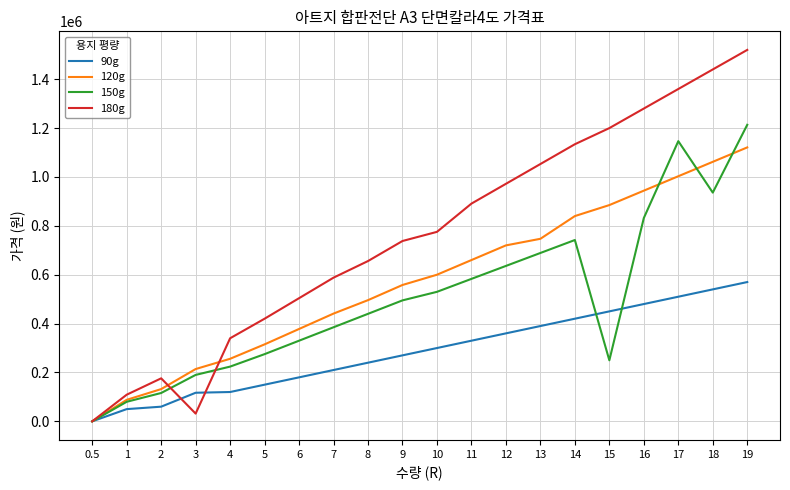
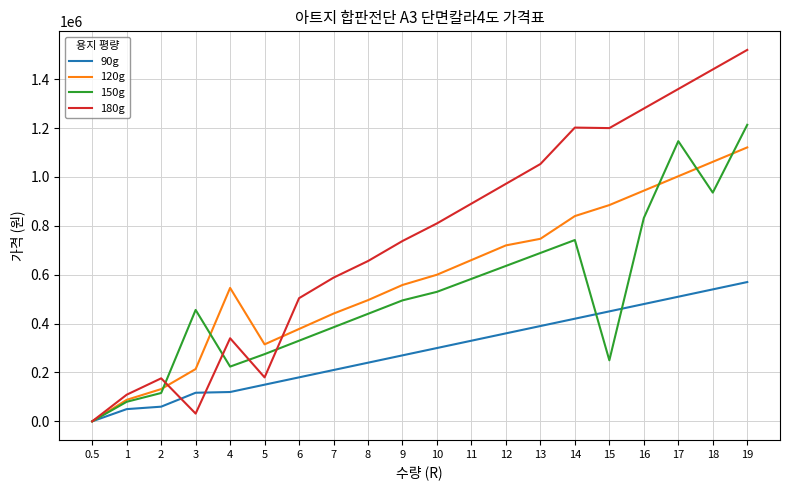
150g, 3: 190000 -> 460000
120g, 4: 260000 -> 550000
180g, 5: 420000 -> 180000
180g, 10: 780000 -> 810000
180g, 14: 1130000 -> 1200000
